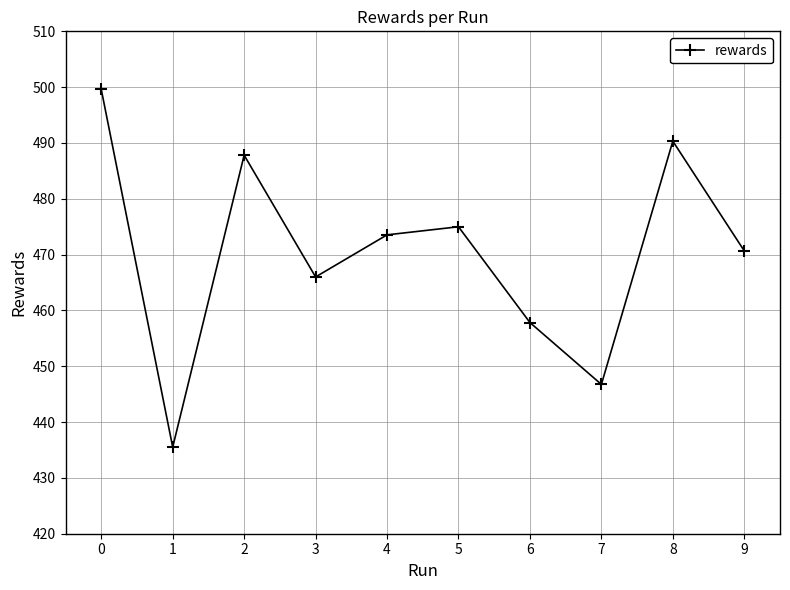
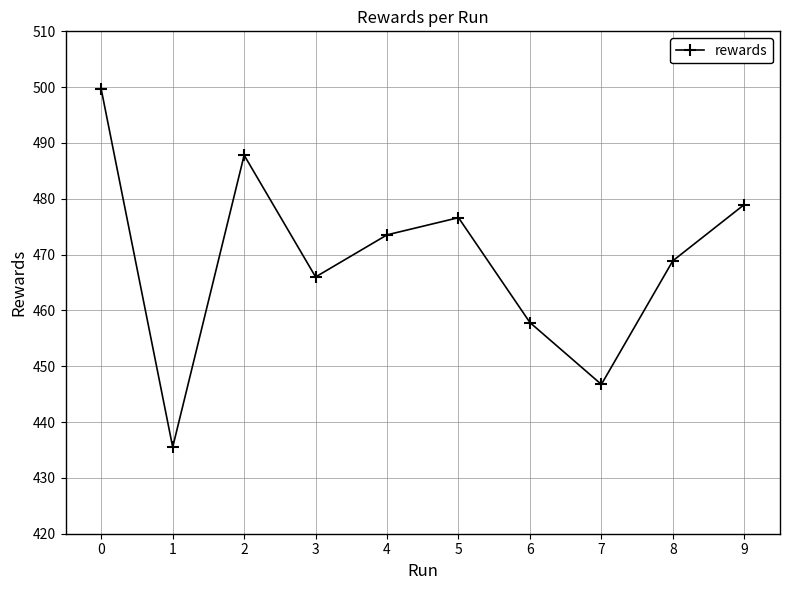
5: 475 -> 477
8: 490 -> 469
9: 471 -> 479
